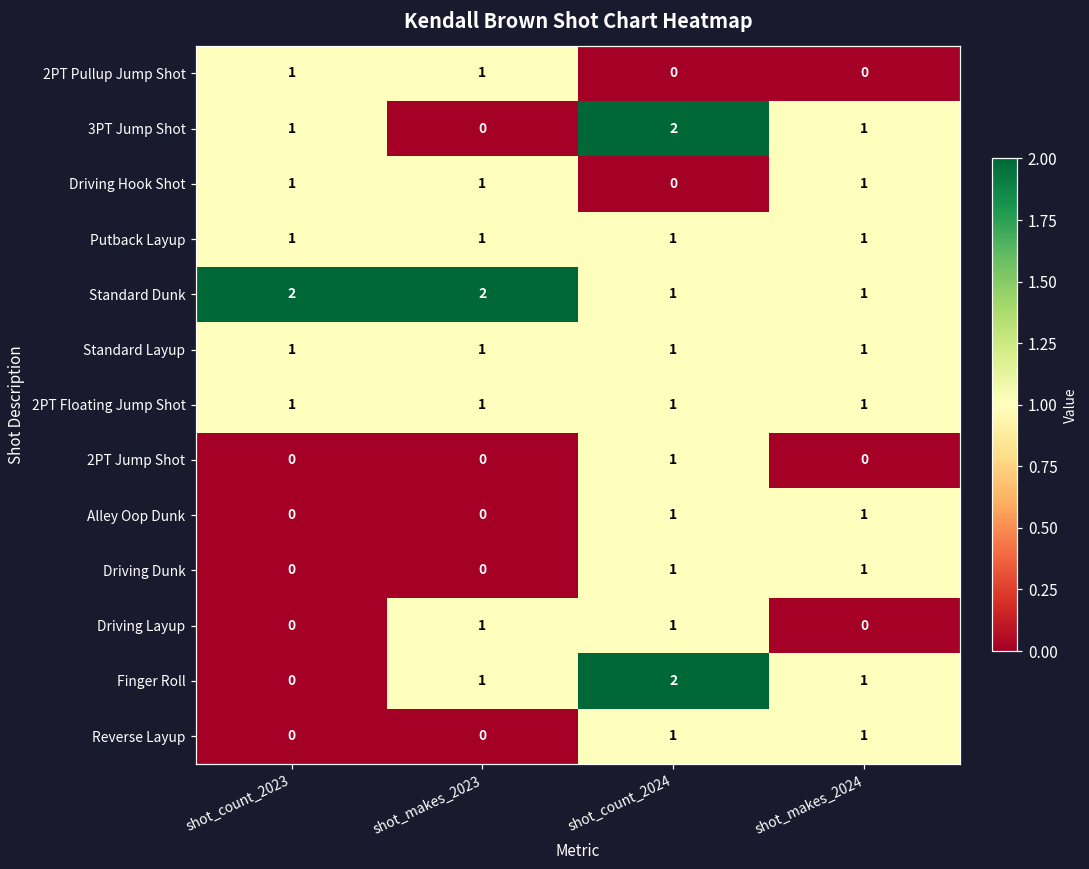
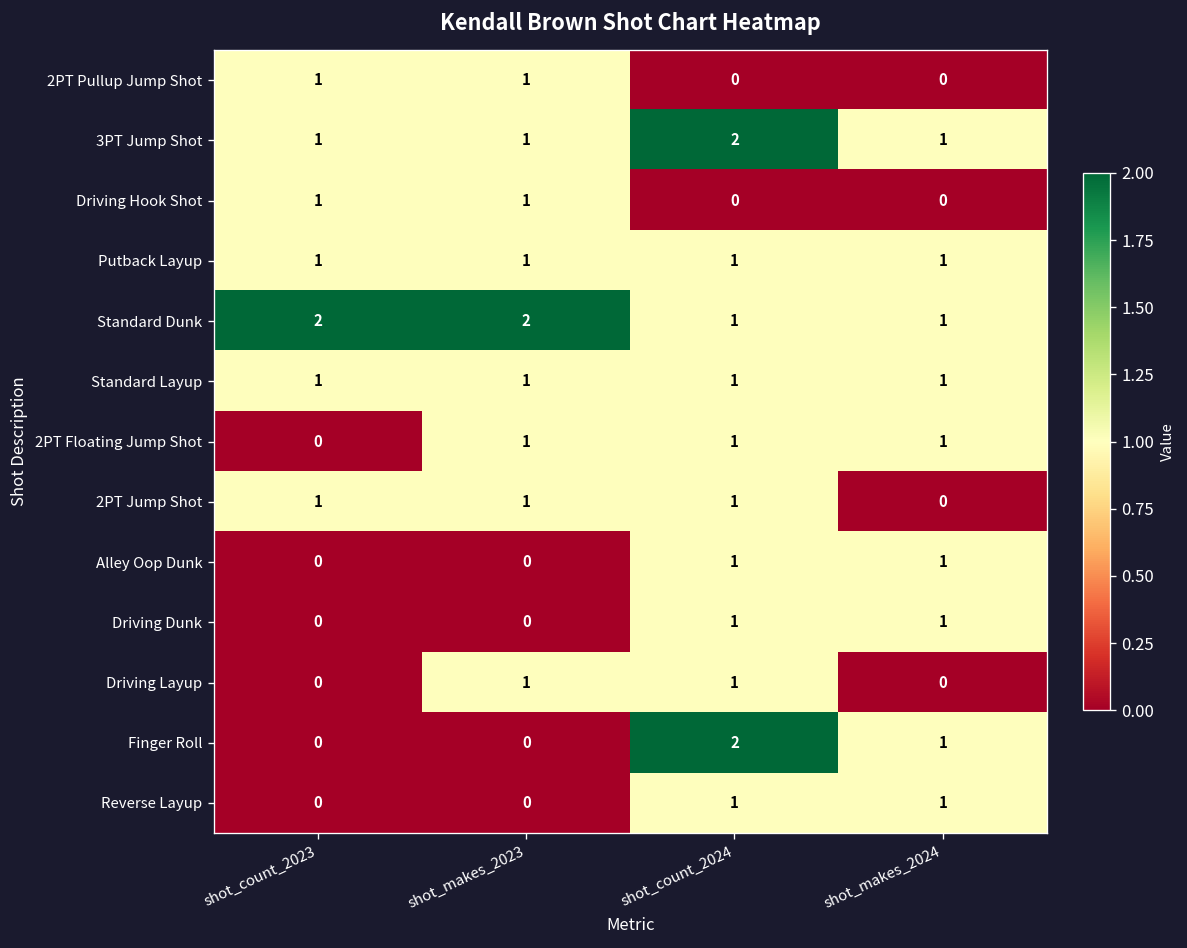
3PT Jump Shot, shot_makes_2023: 0 -> 1
Driving Hook Shot, shot_makes_2024: 1 -> 0
2PT Floating Jump Shot, shot_count_2023: 1 -> 0
2PT Jump Shot, shot_count_2023: 0 -> 1
2PT Jump Shot, shot_makes_2023: 0 -> 1
Finger Roll, shot_makes_2023: 1 -> 0
